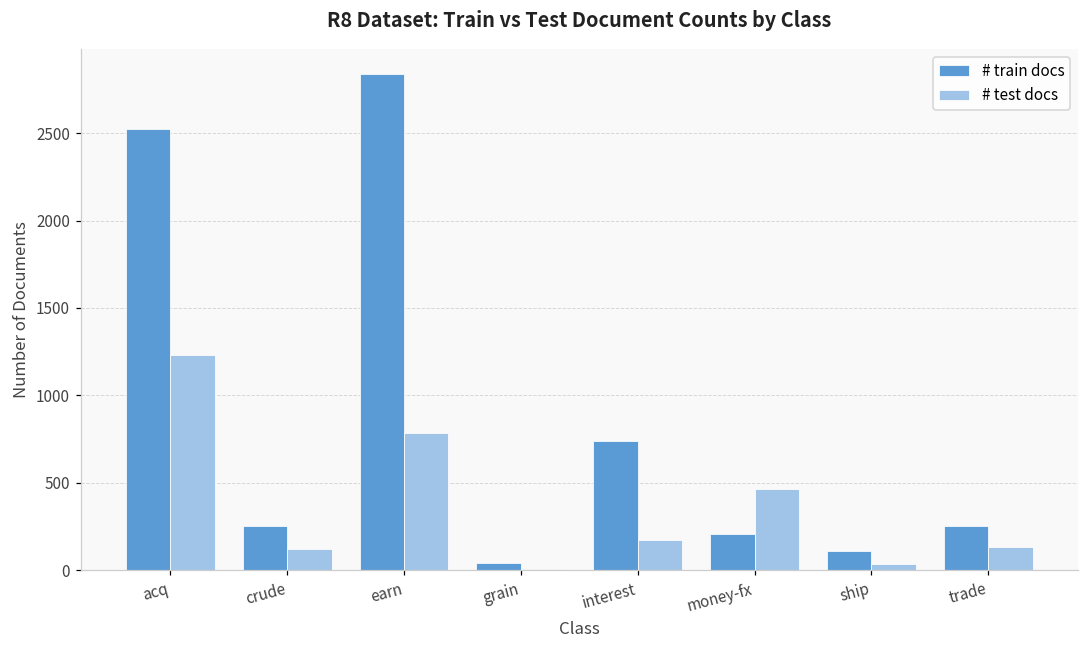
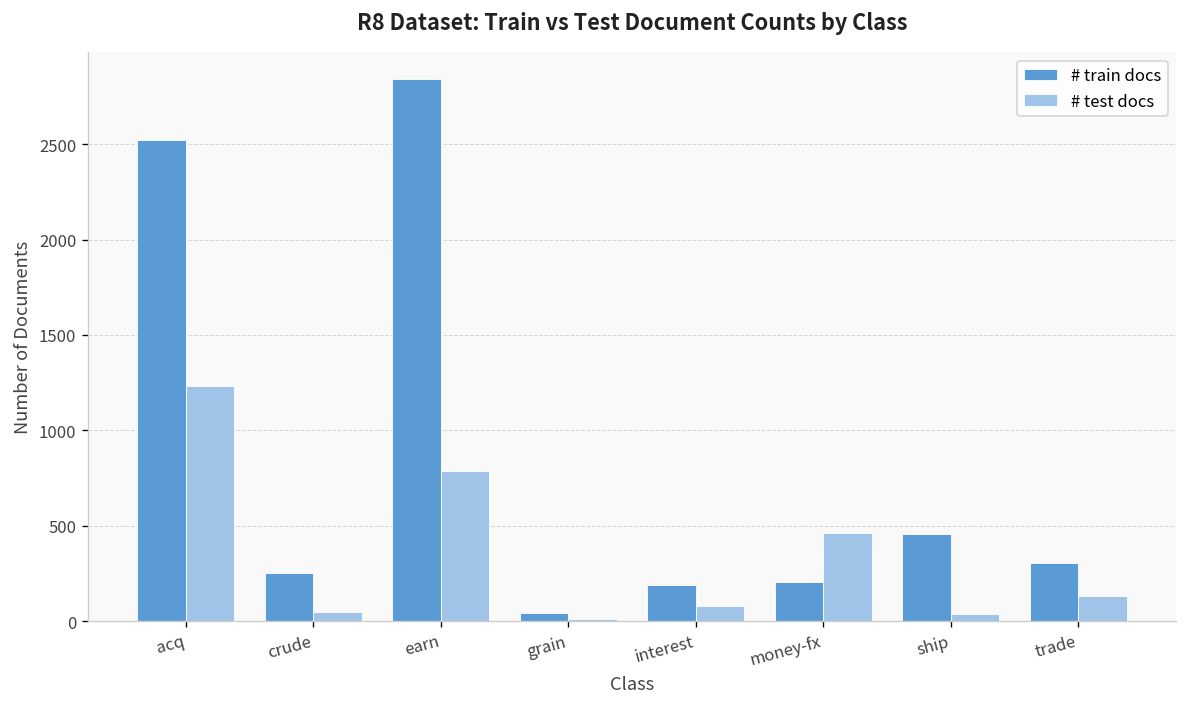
# test docs, crude: 120 -> 50
# train docs, interest: 740 -> 190
# test docs, interest: 170 -> 80
# train docs, ship: 110 -> 460
# train docs, trade: 250 -> 310
